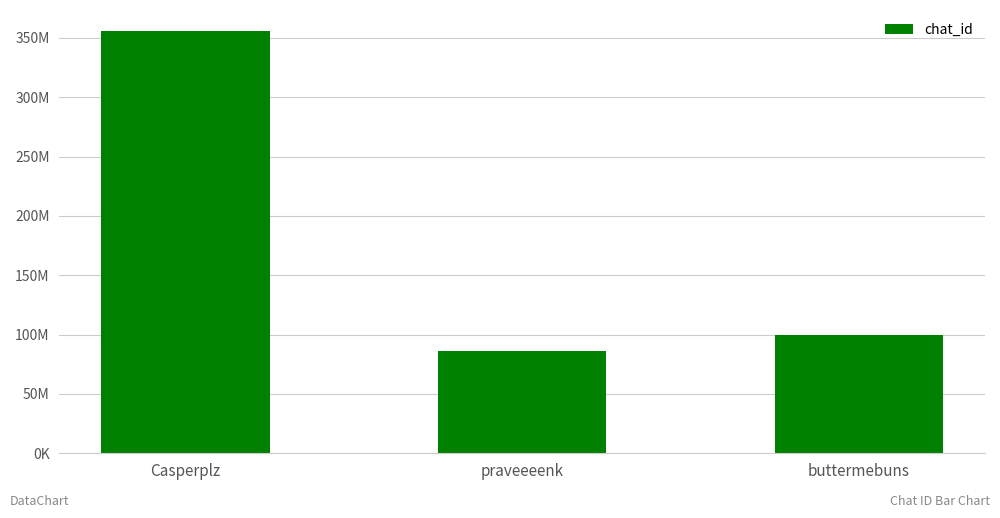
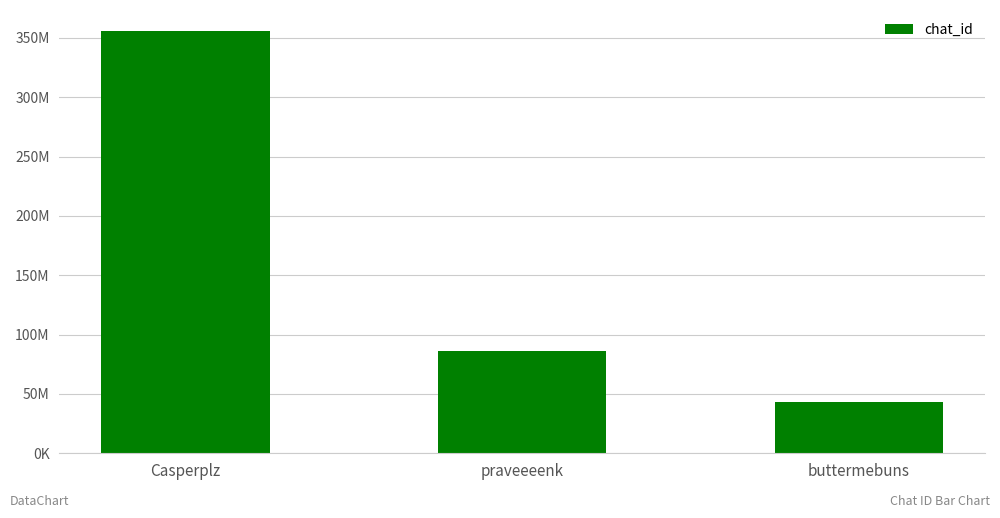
buttermebuns: 99000000 -> 43000000
